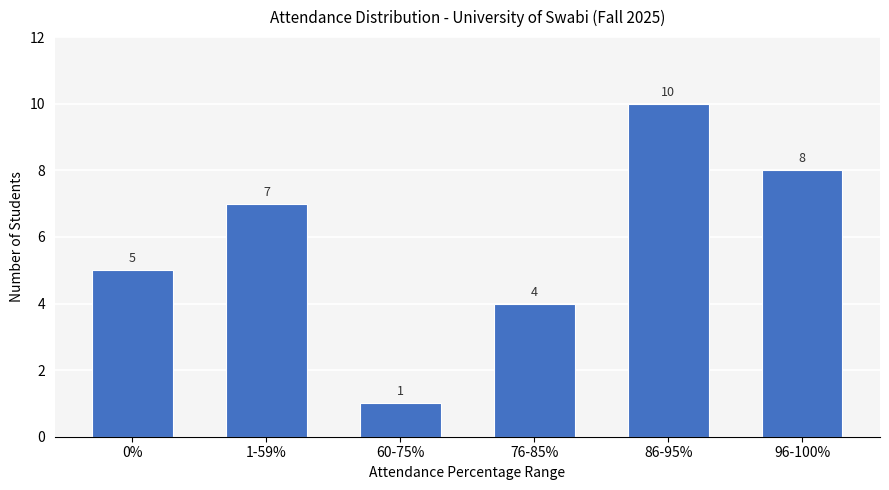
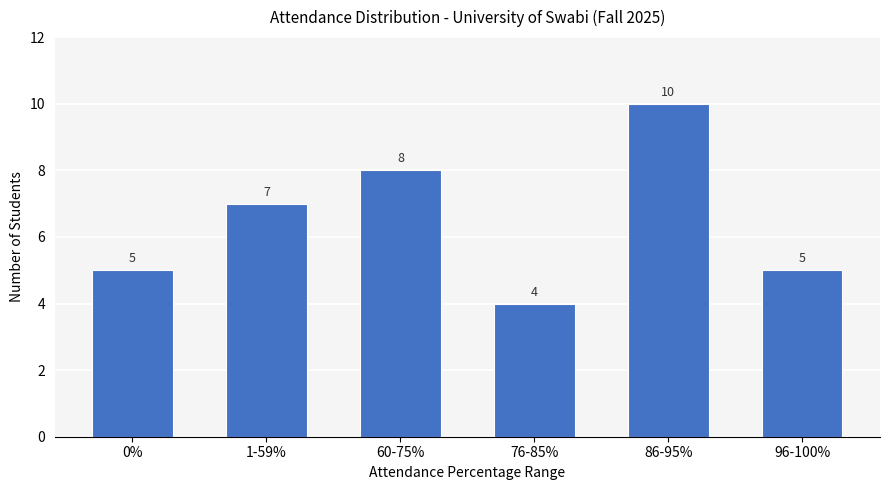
60-75%: 1 -> 8
96-100%: 8 -> 5
